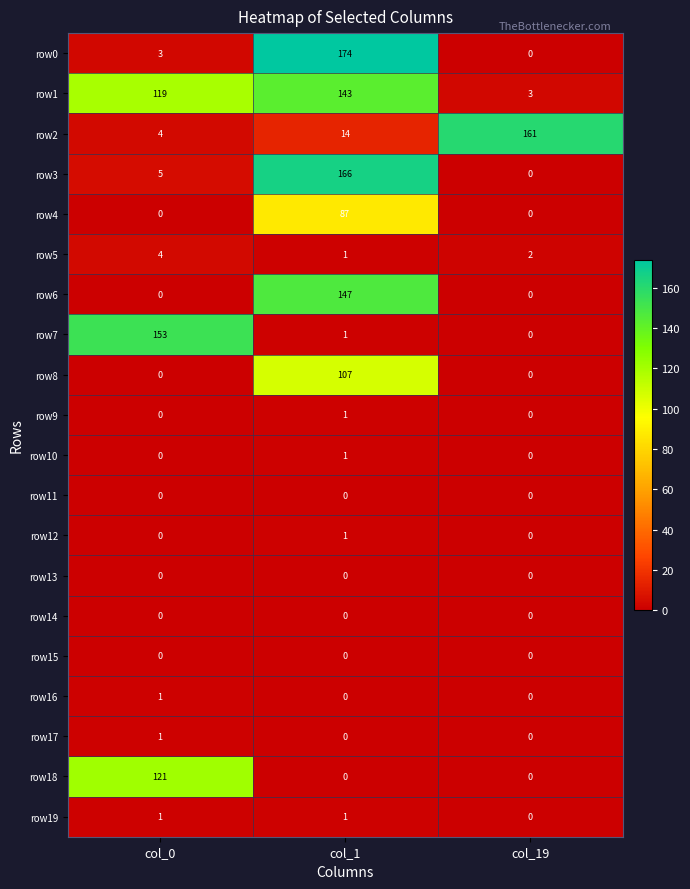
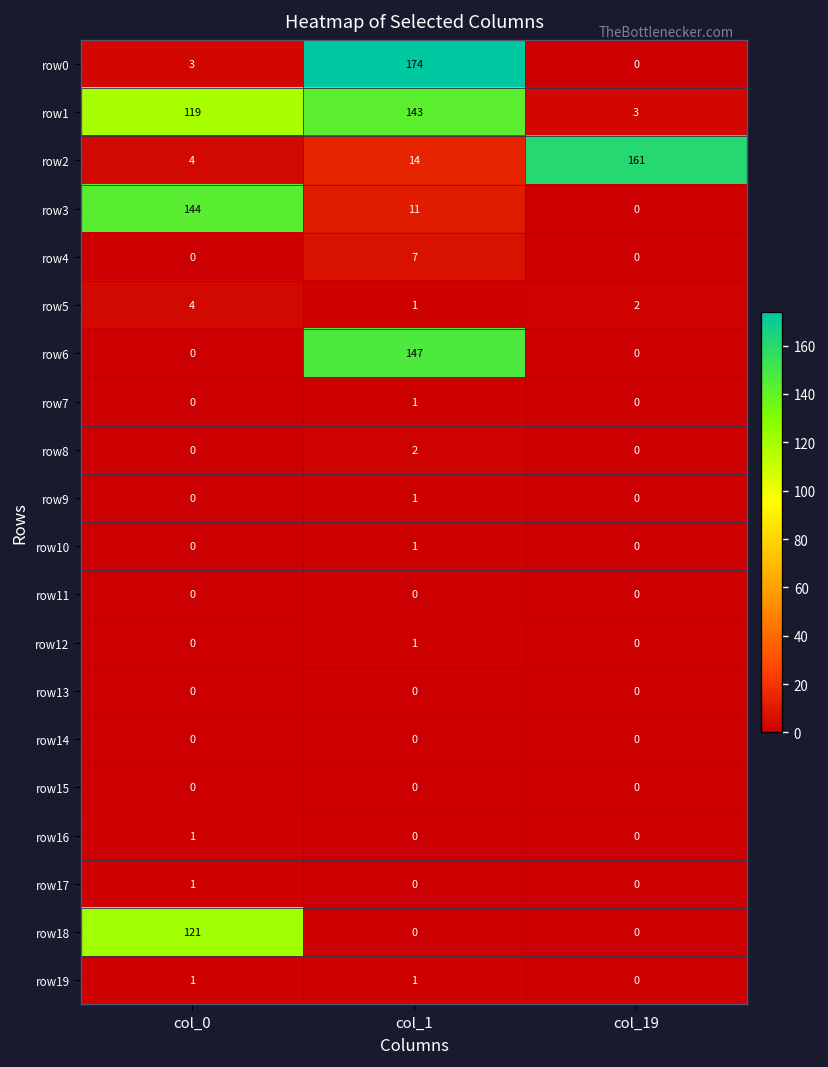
row3, col_0: 5 -> 144
row3, col_1: 166 -> 11
row4, col_1: 87 -> 7
row7, col_0: 153 -> 0
row8, col_1: 107 -> 2
